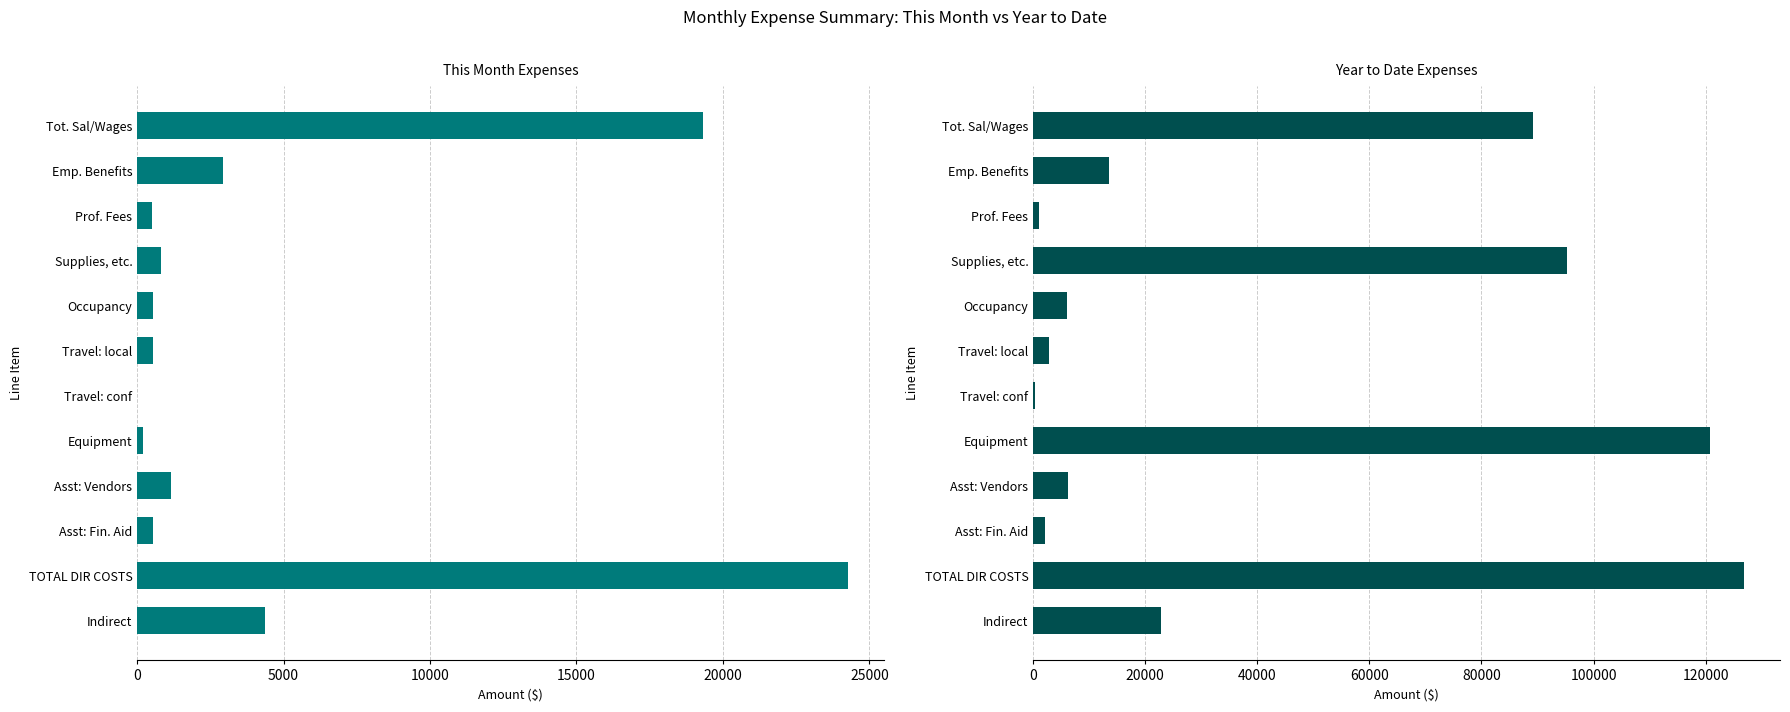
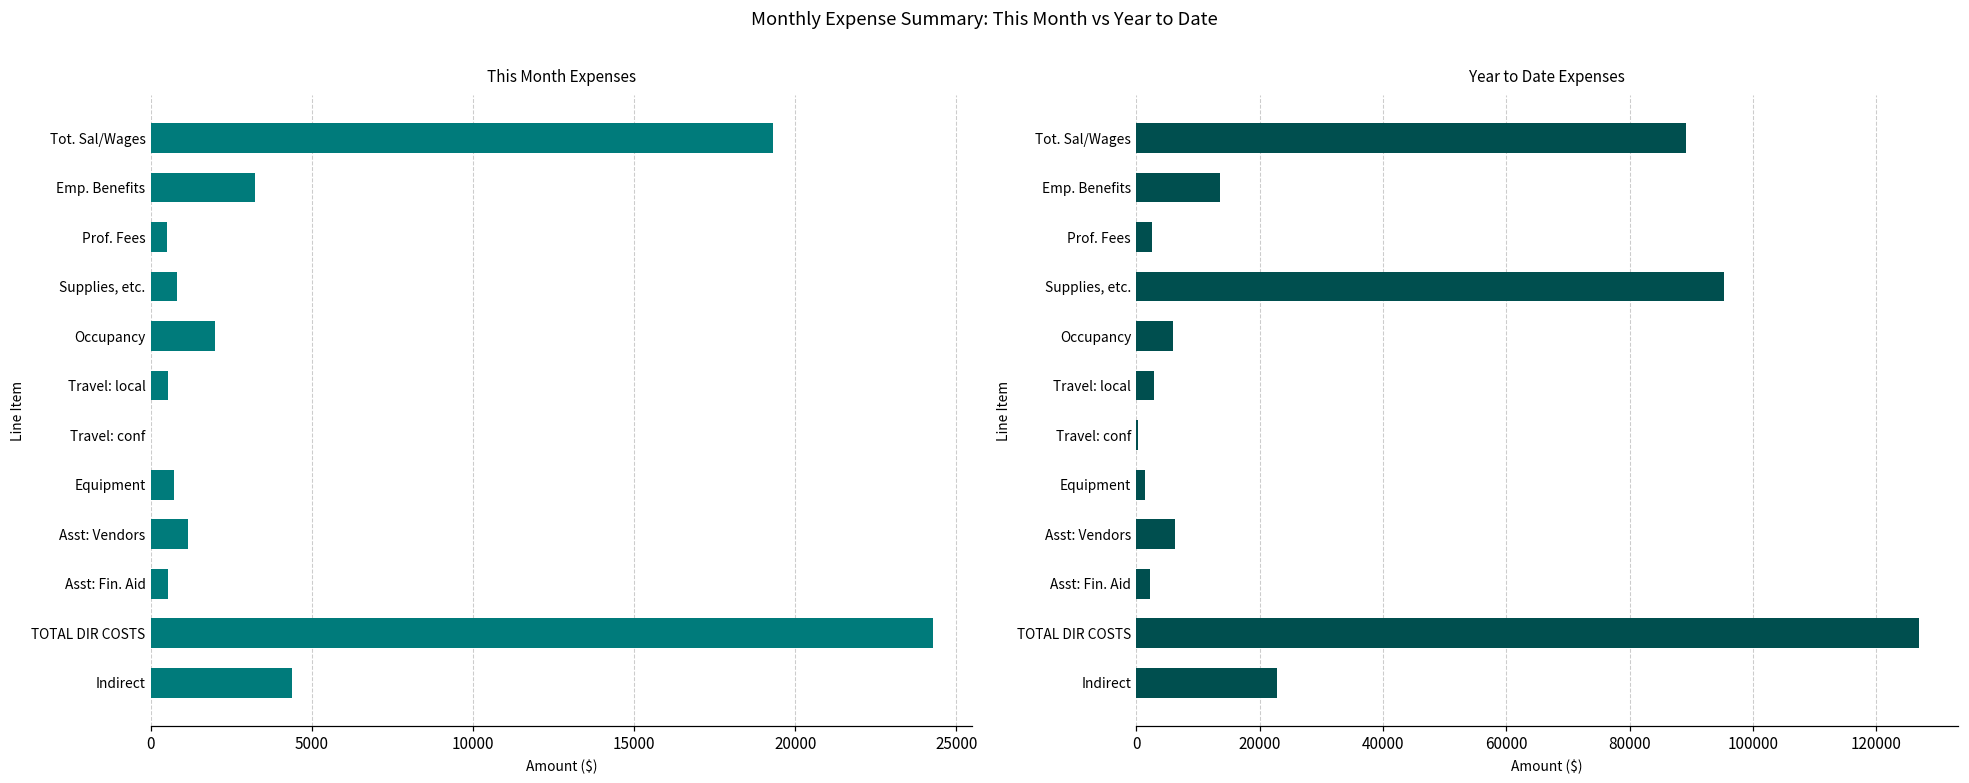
This Month Expenses, Emp. Benefits: 2900 -> 3200
This Month Expenses, Occupancy: 600 -> 2000
This Month Expenses, Equipment: 200 -> 700
Year to Date Expenses, Prof. Fees: 1000 -> 3000
Year to Date Expenses, Equipment: 121000 -> 1000
